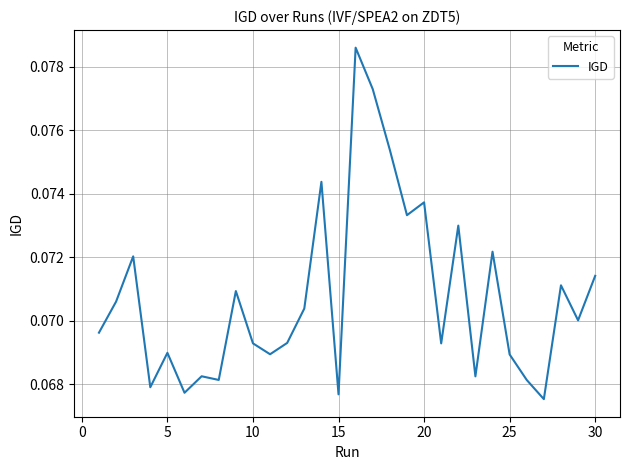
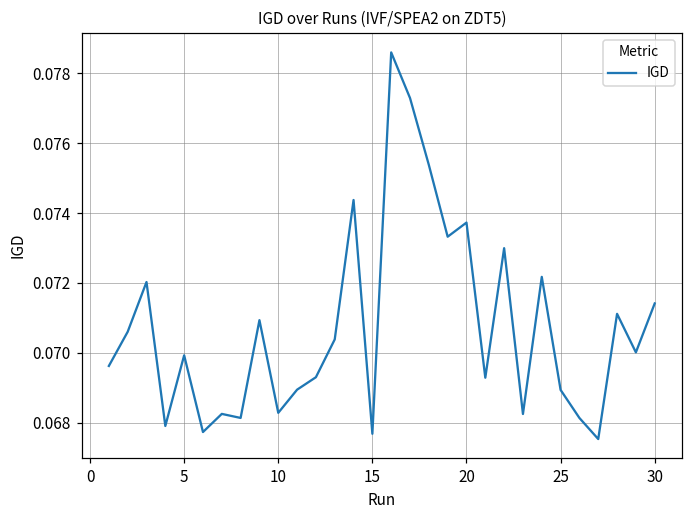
5: 0.0690 -> 0.0699
10: 0.0693 -> 0.0683
